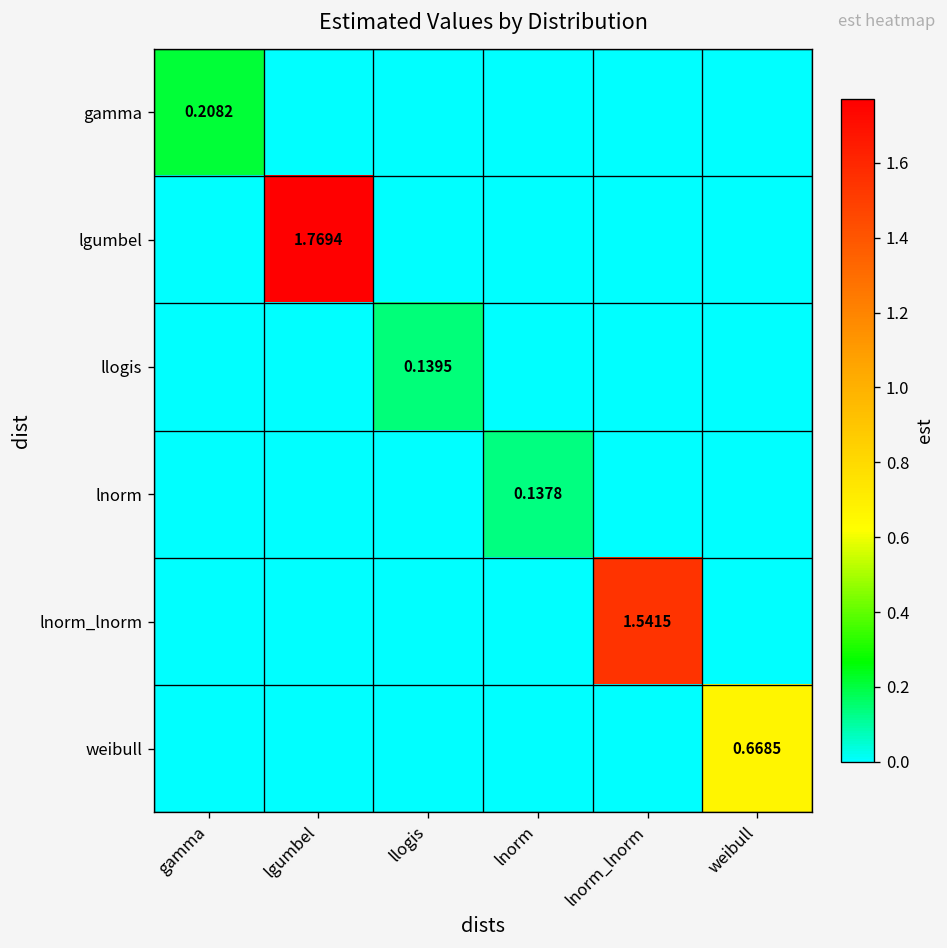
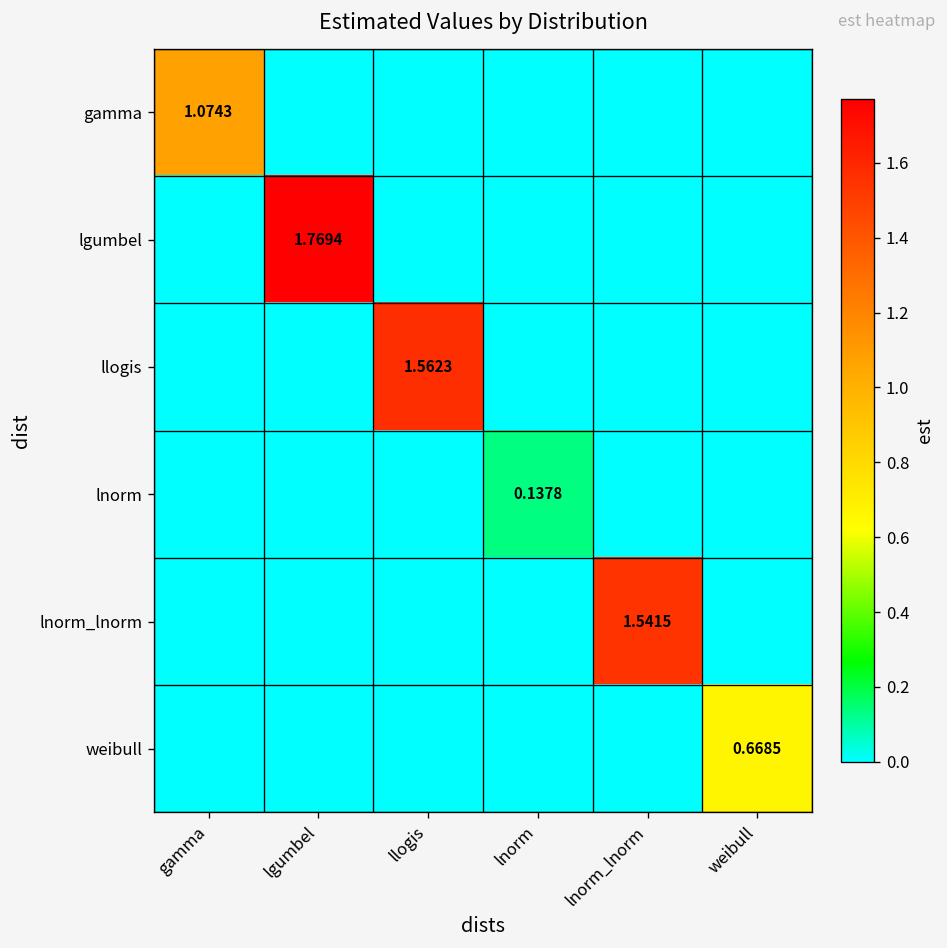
gamma, gamma: 0.2082 -> 1.0743
llogis, llogis: 0.1395 -> 1.5623
